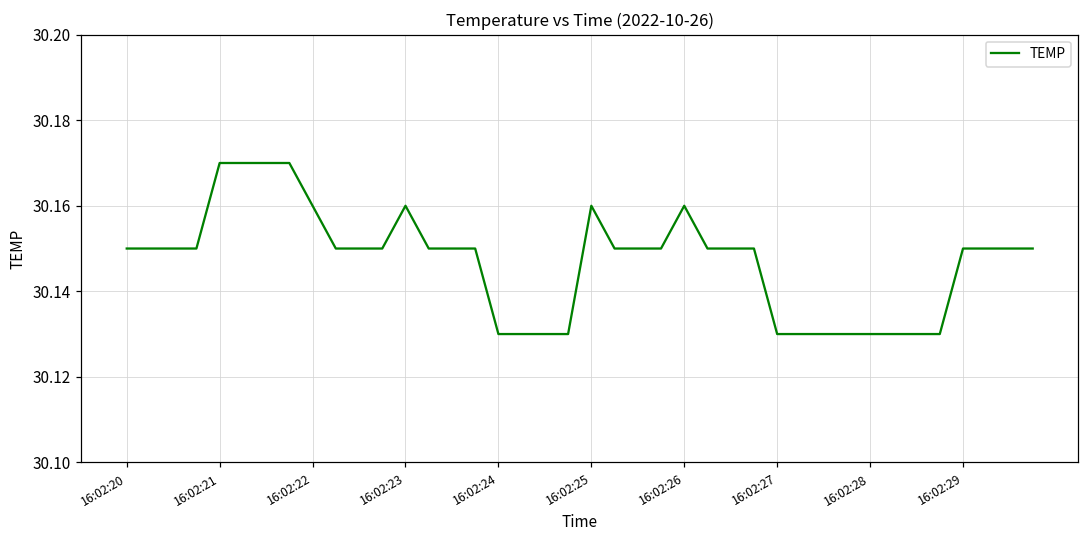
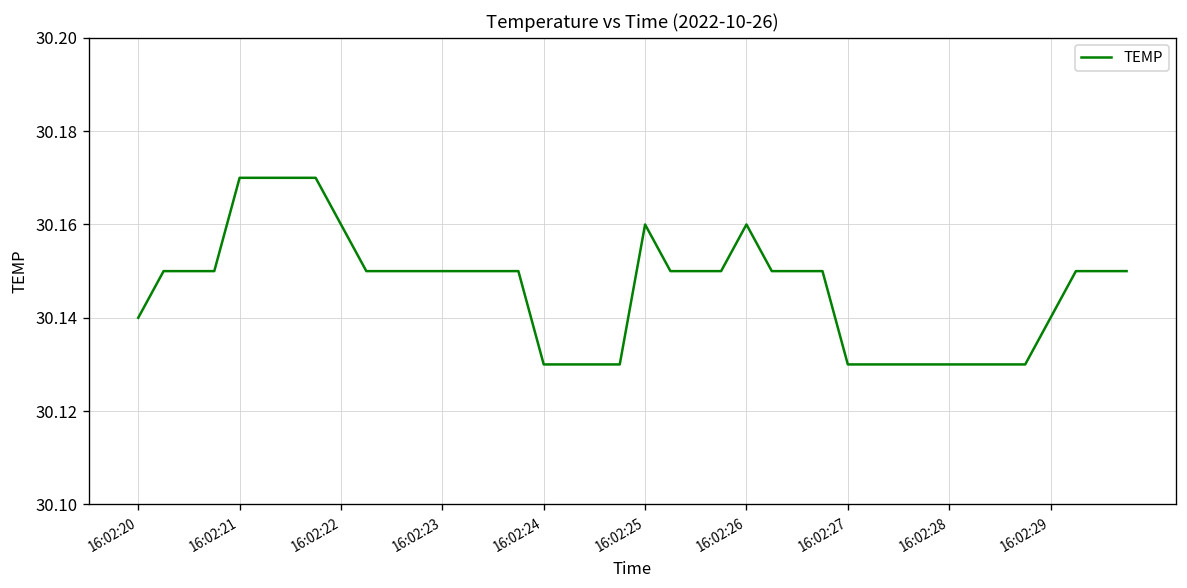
16:02:20: 30.15 -> 30.14
16:02:23: 30.16 -> 30.15
16:02:29: 30.15 -> 30.14
